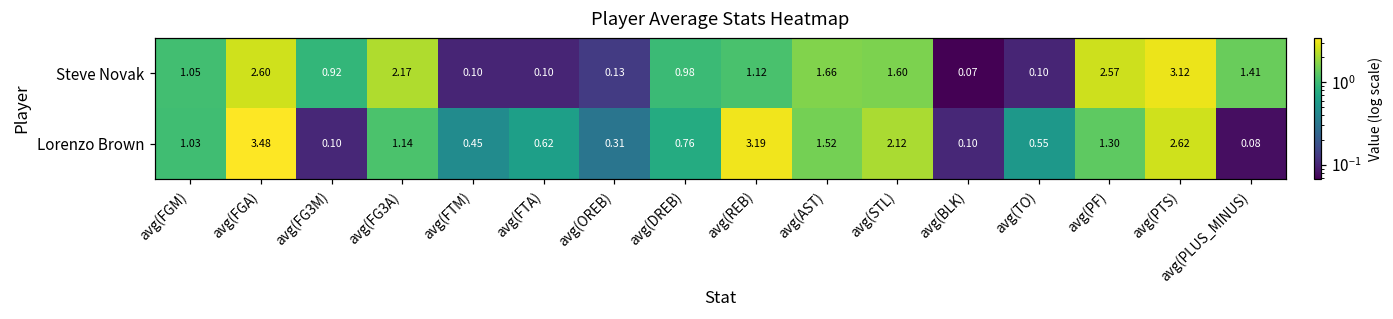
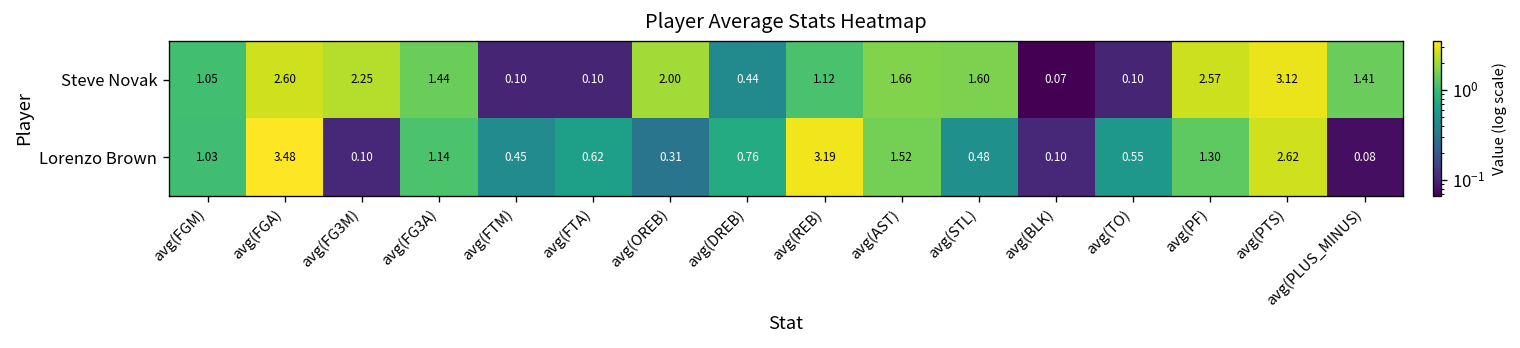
Steve Novak, avg(FG3M): 0.92 -> 2.25
Steve Novak, avg(FG3A): 2.17 -> 1.44
Steve Novak, avg(OREB): 0.13 -> 2.00
Steve Novak, avg(DREB): 0.98 -> 0.44
Lorenzo Brown, avg(STL): 2.12 -> 0.48
